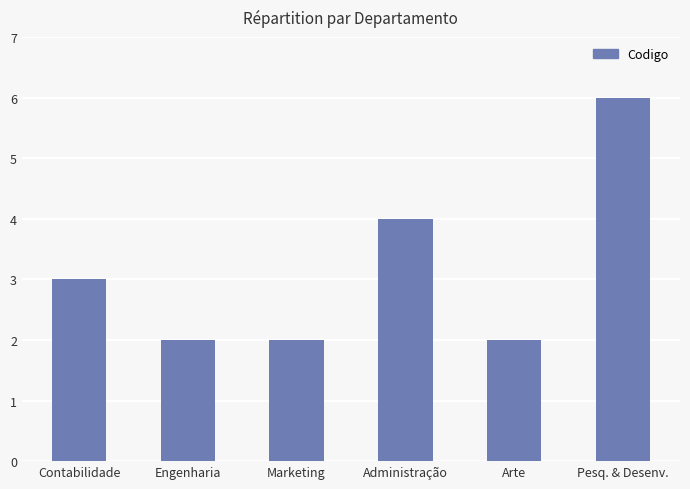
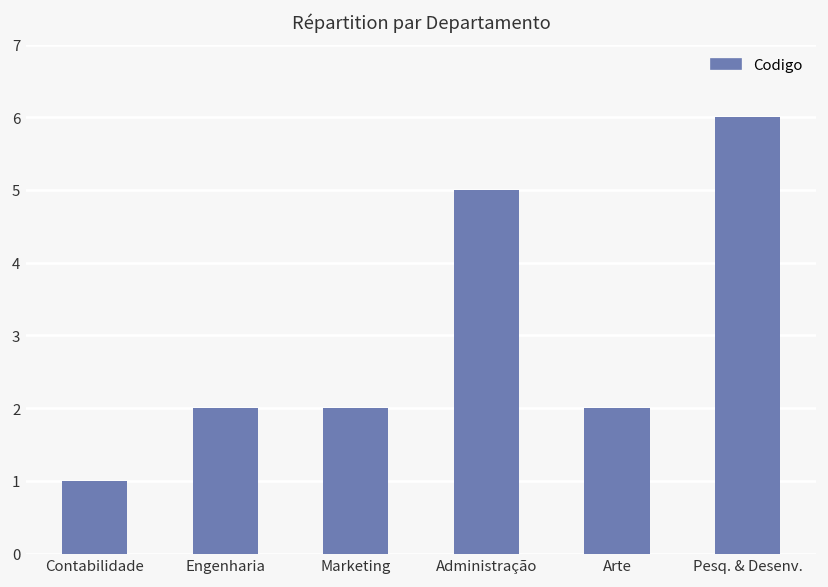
Contabilidade: 3 -> 1
Administração: 4 -> 5
